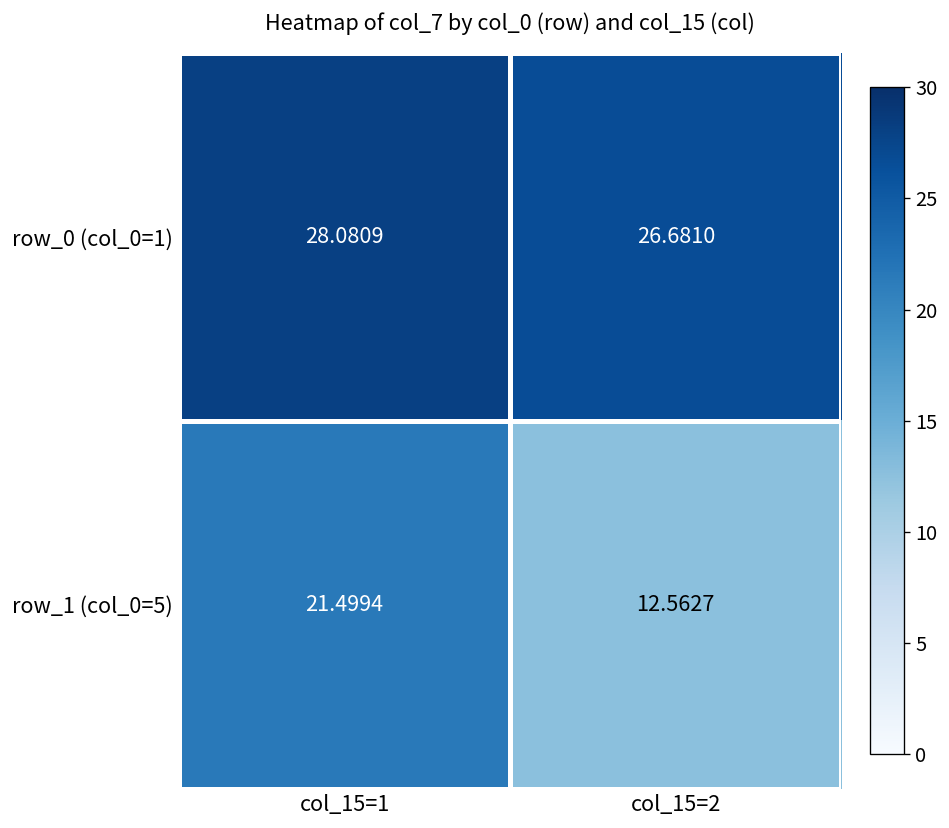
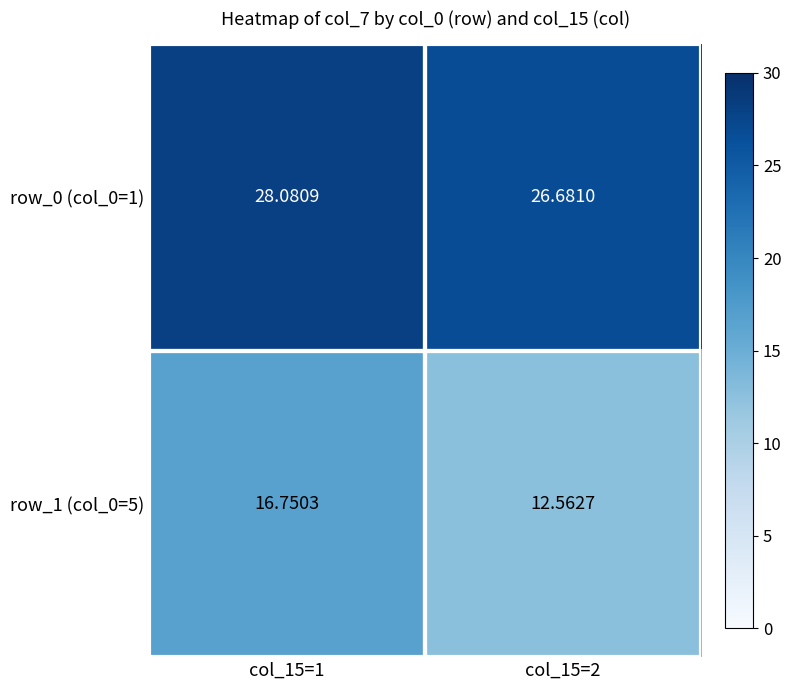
row_1 (col_0=5), col_15=1: 21.4994 -> 16.7503
